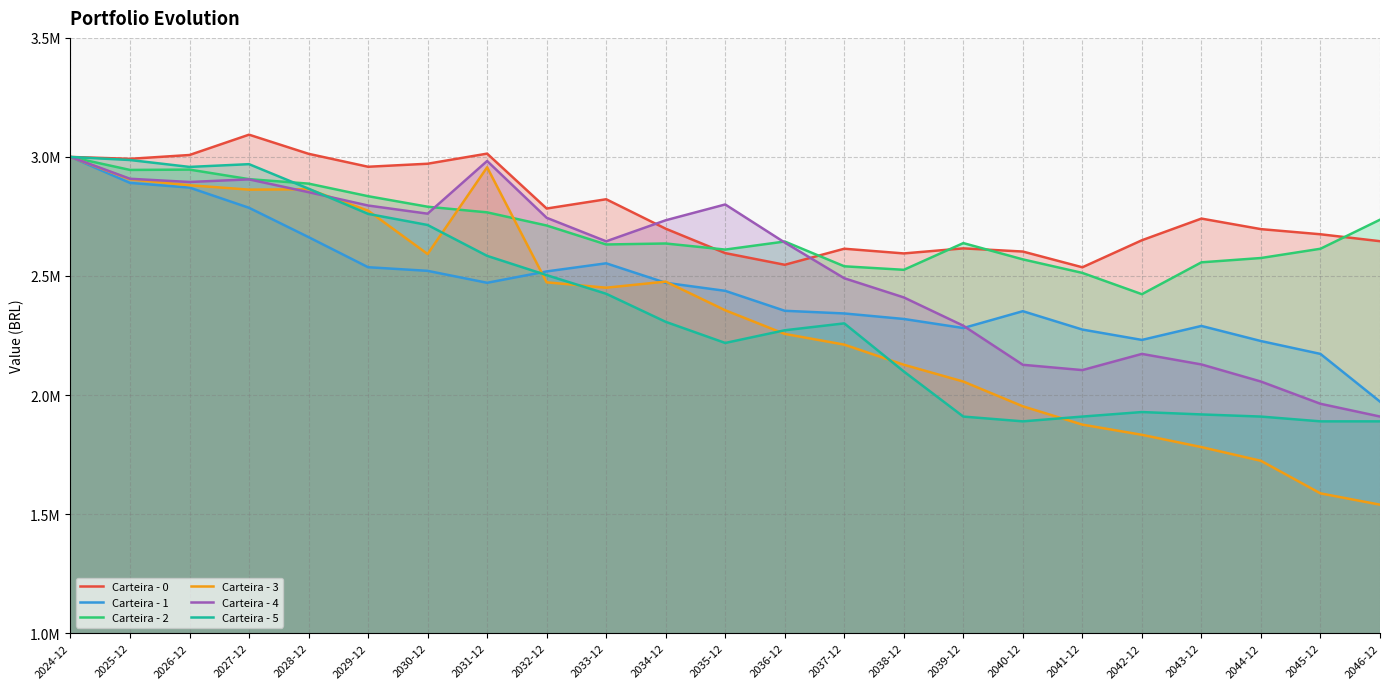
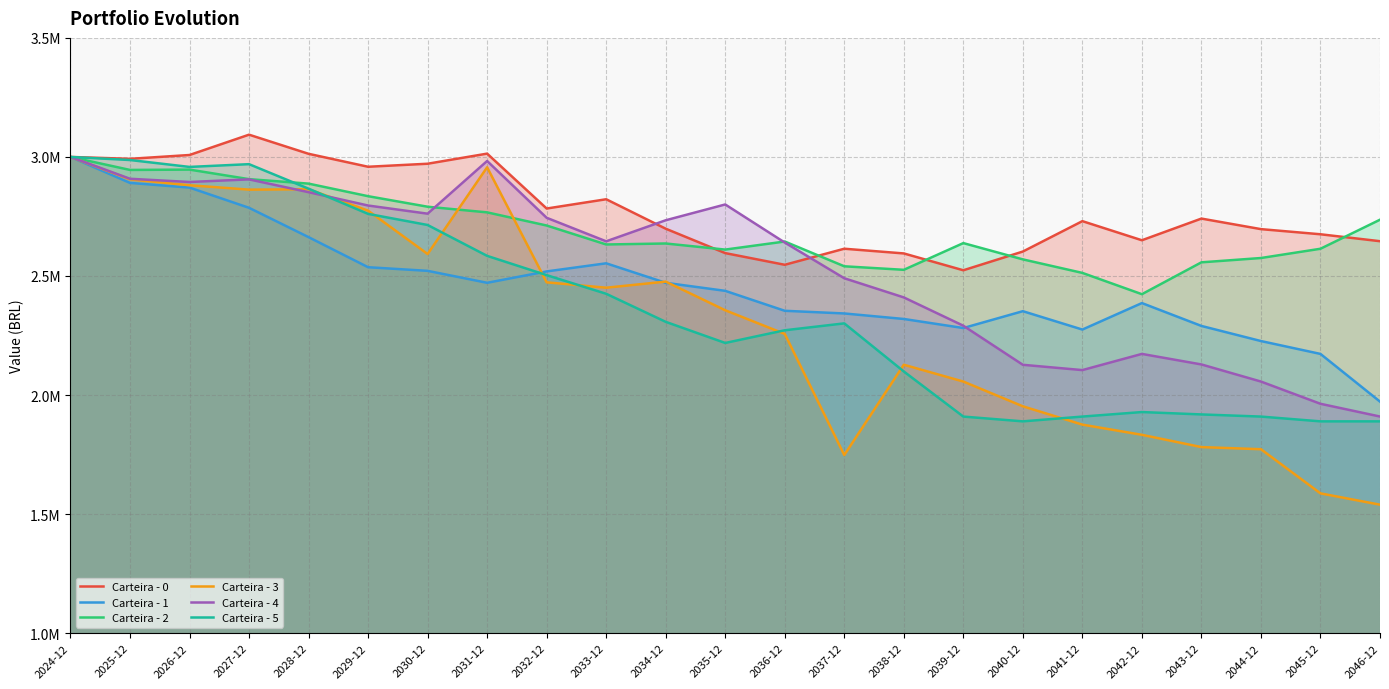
Carteira - 3, 2037-12: 2210000 -> 1750000
Carteira - 0, 2039-12: 2620000 -> 2520000
Carteira - 0, 2041-12: 2540000 -> 2730000
Carteira - 1, 2042-12: 2230000 -> 2390000
Carteira - 3, 2044-12: 1720000 -> 1770000
